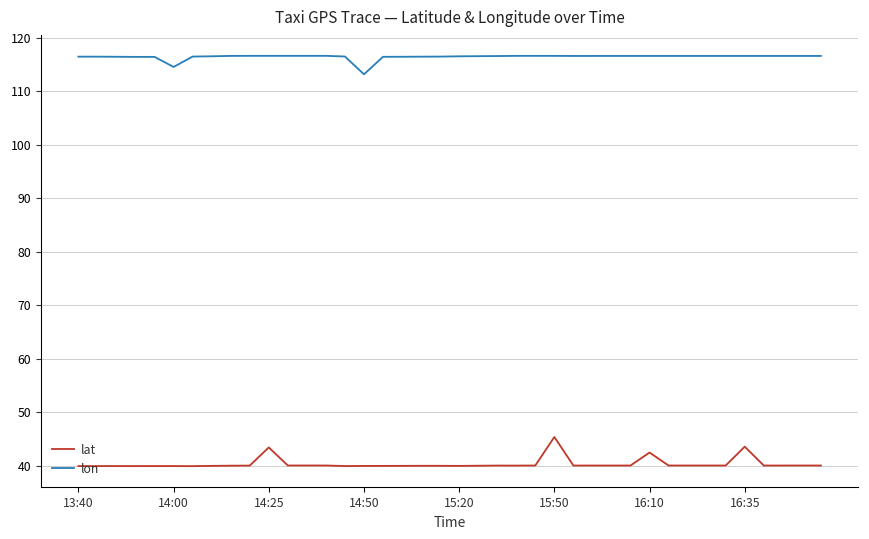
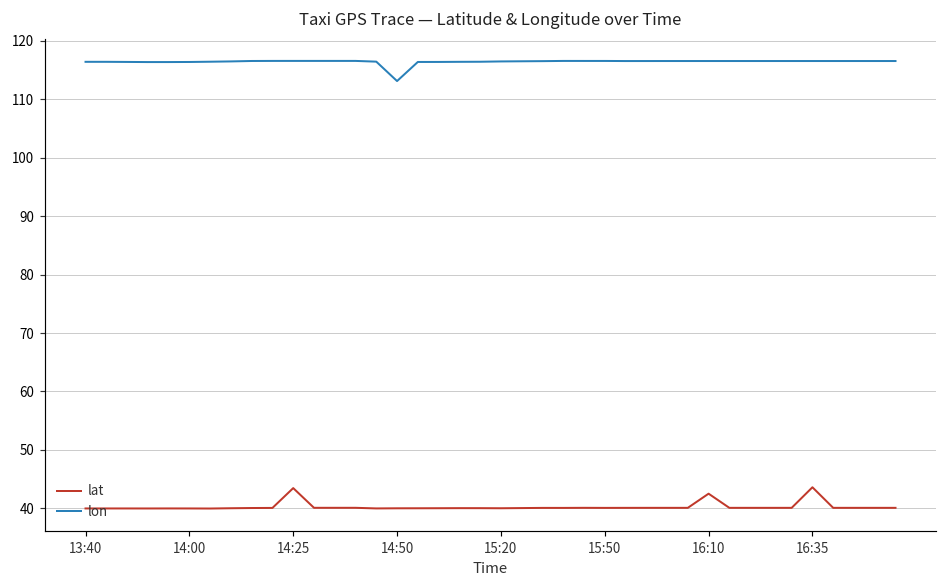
lon, 14:00: 115 -> 116
lat, 15:50: 45 -> 40
